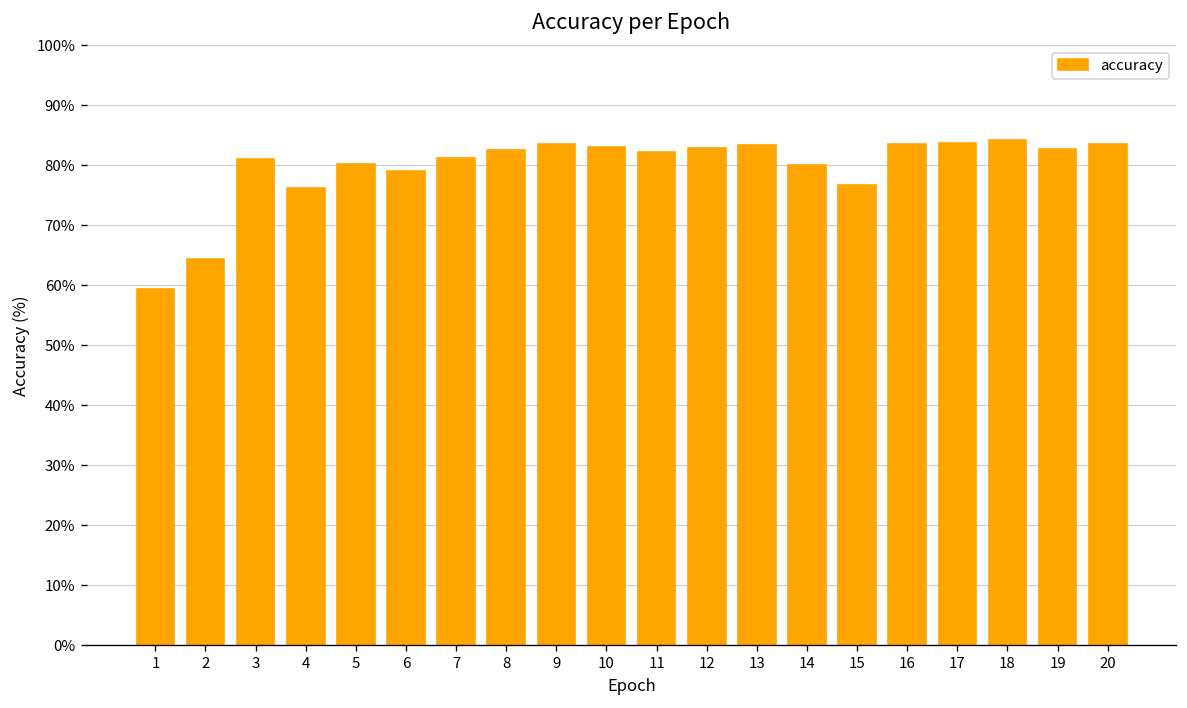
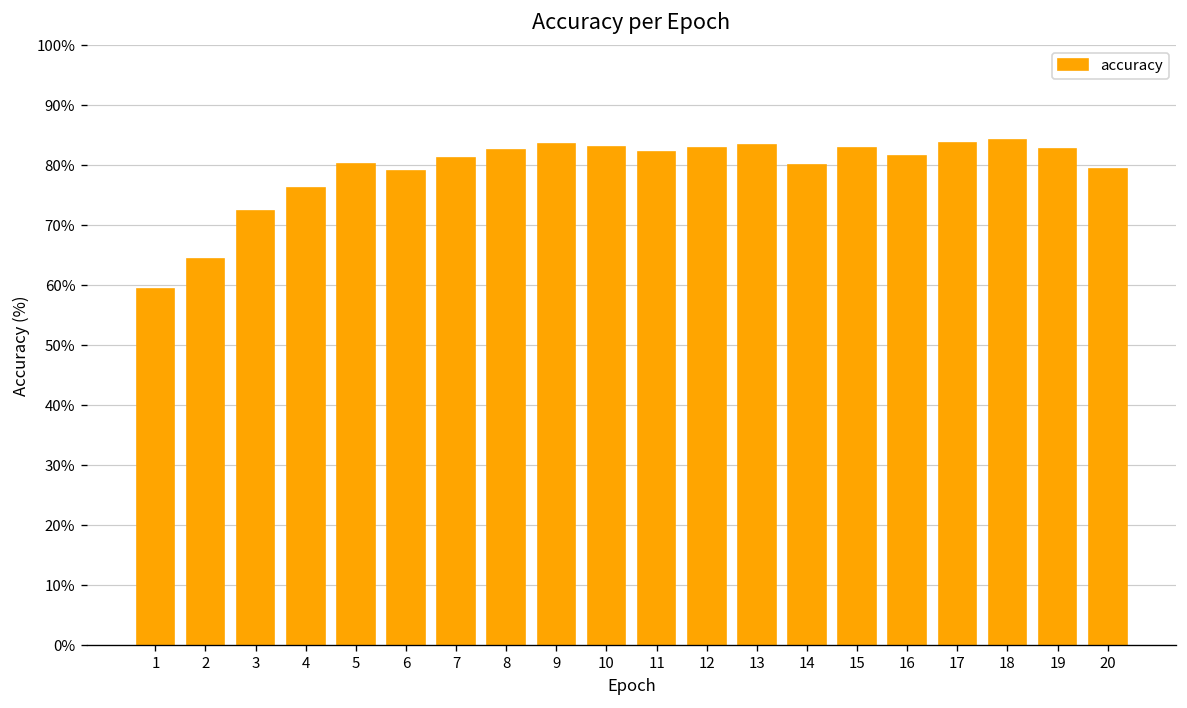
3: 81% -> 72%
15: 77% -> 83%
16: 84% -> 82%
20: 84% -> 79%
